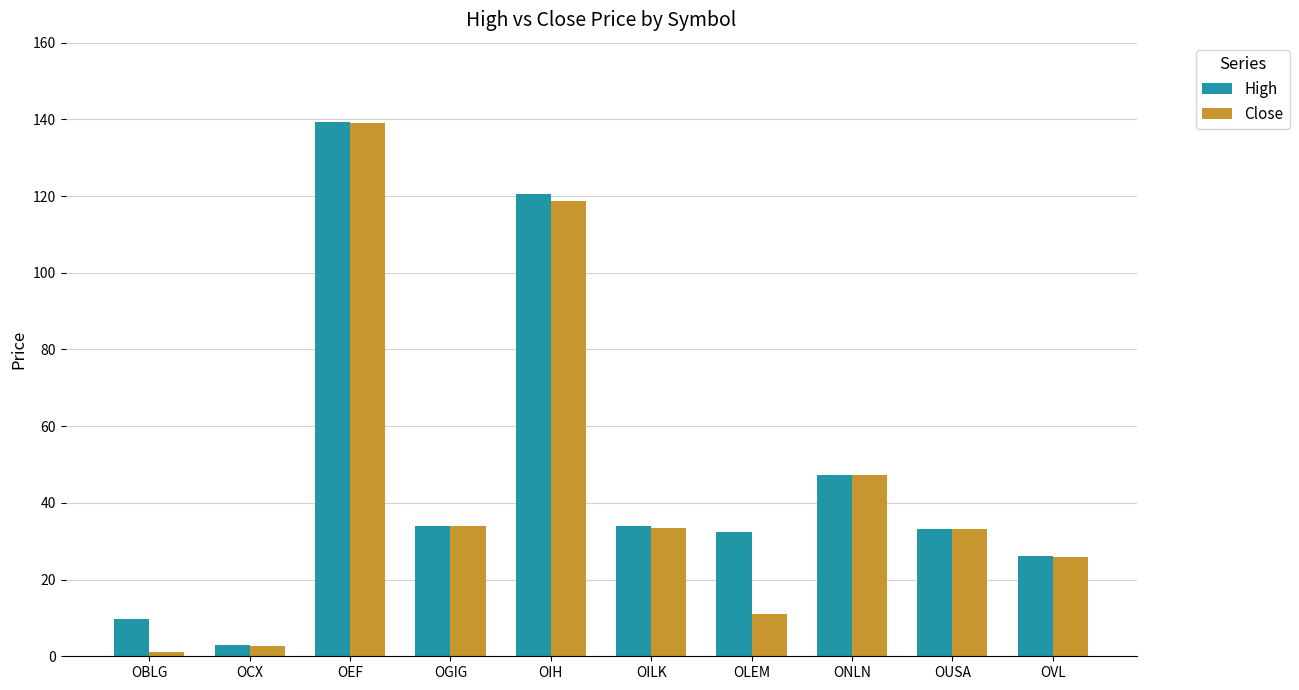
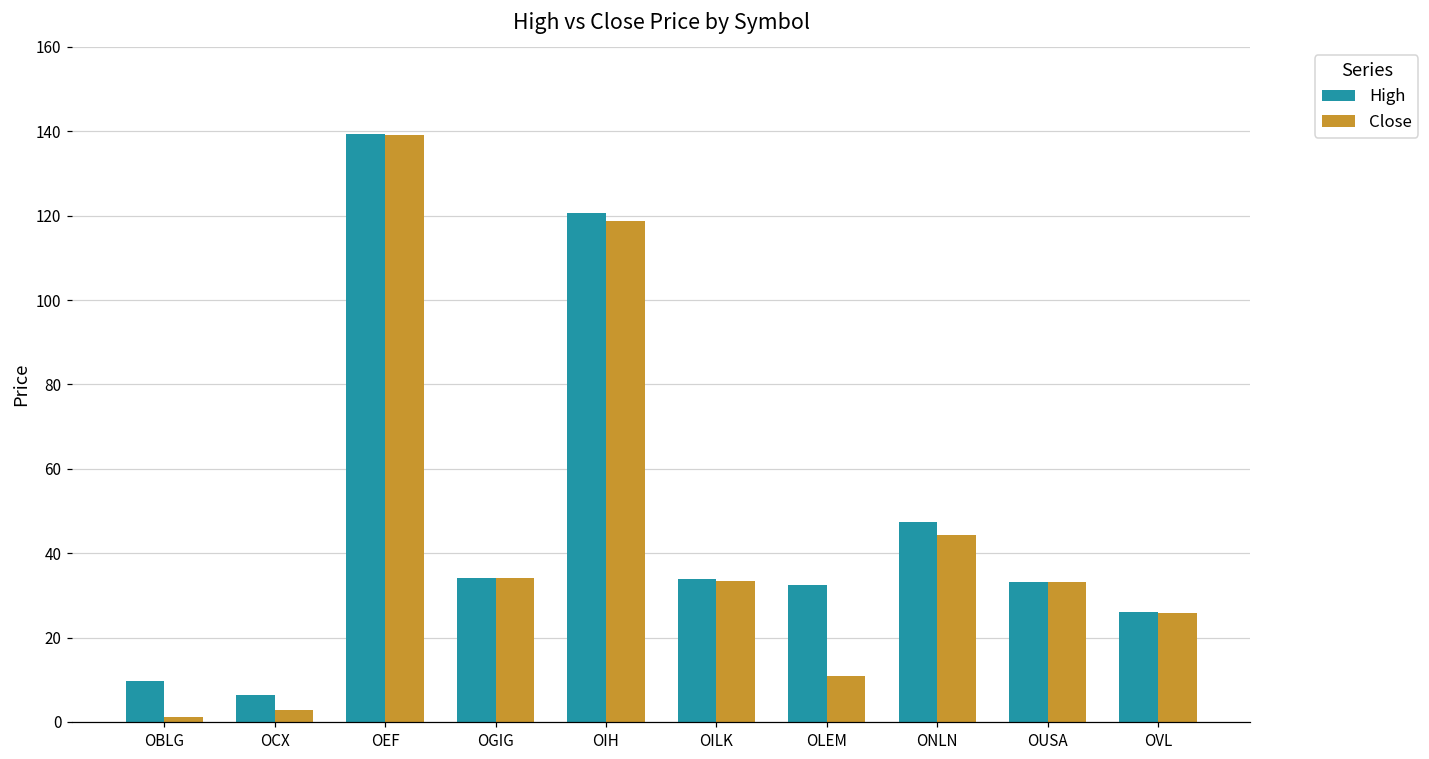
High, OCX: 3 -> 6
Close, ONLN: 47 -> 44
